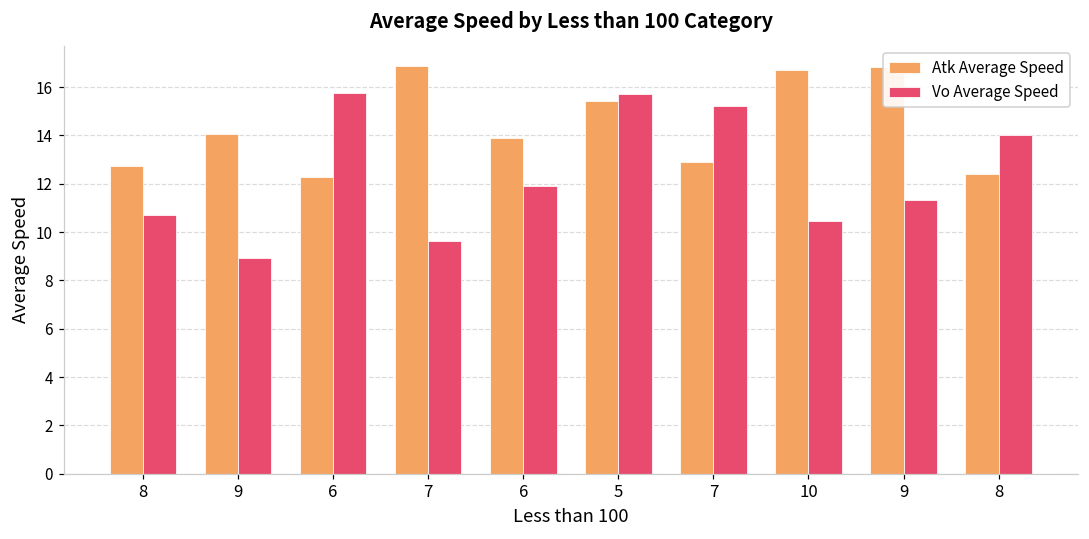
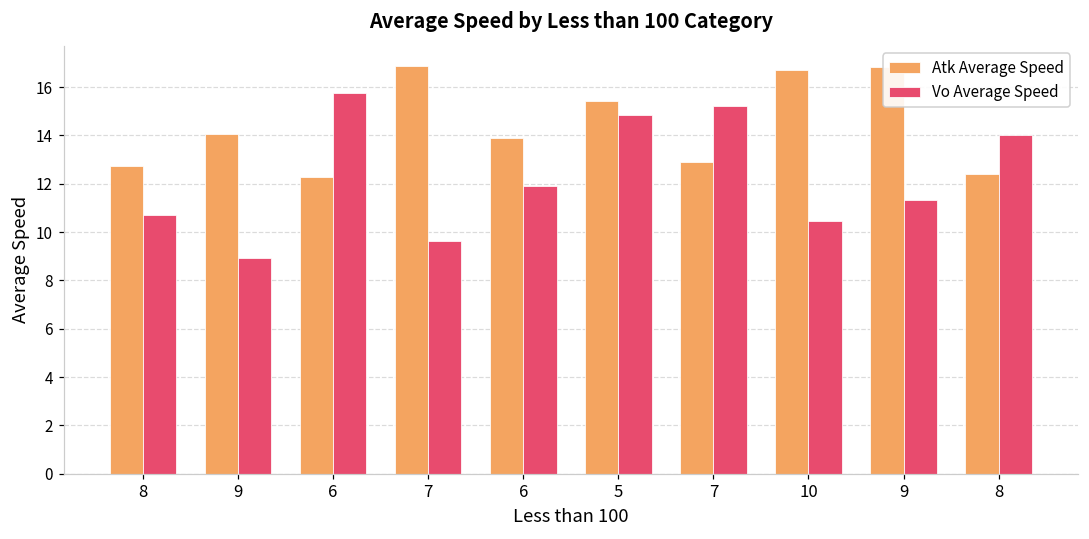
Vo Average Speed, 5: 15.7 -> 14.9
